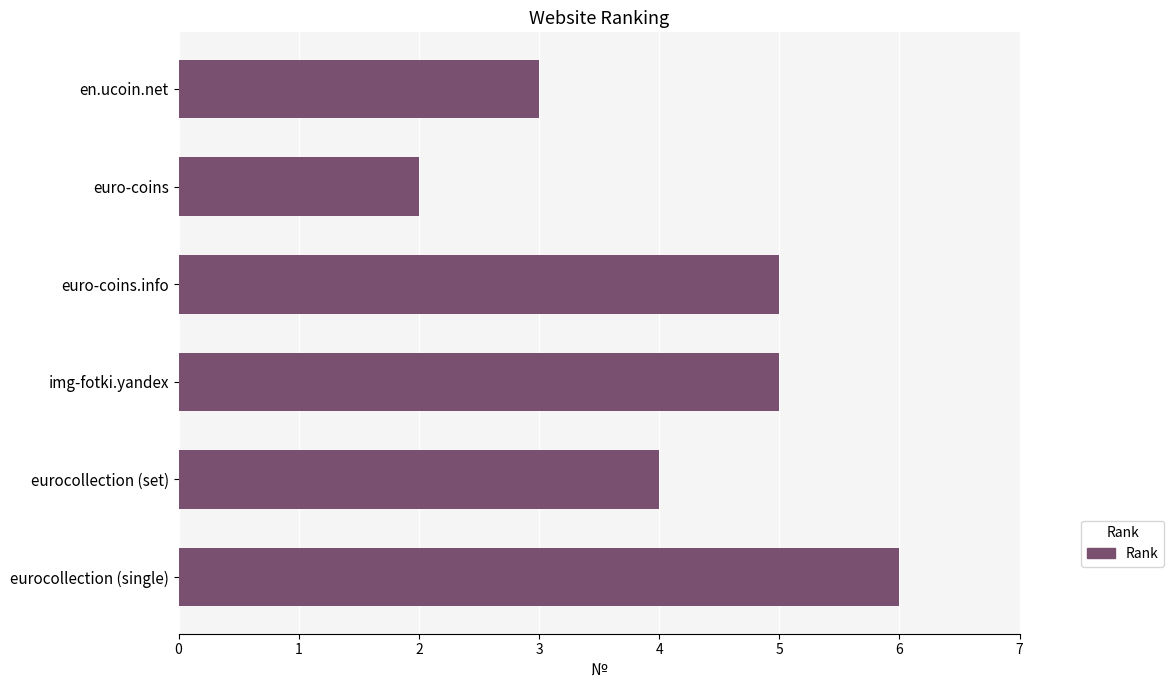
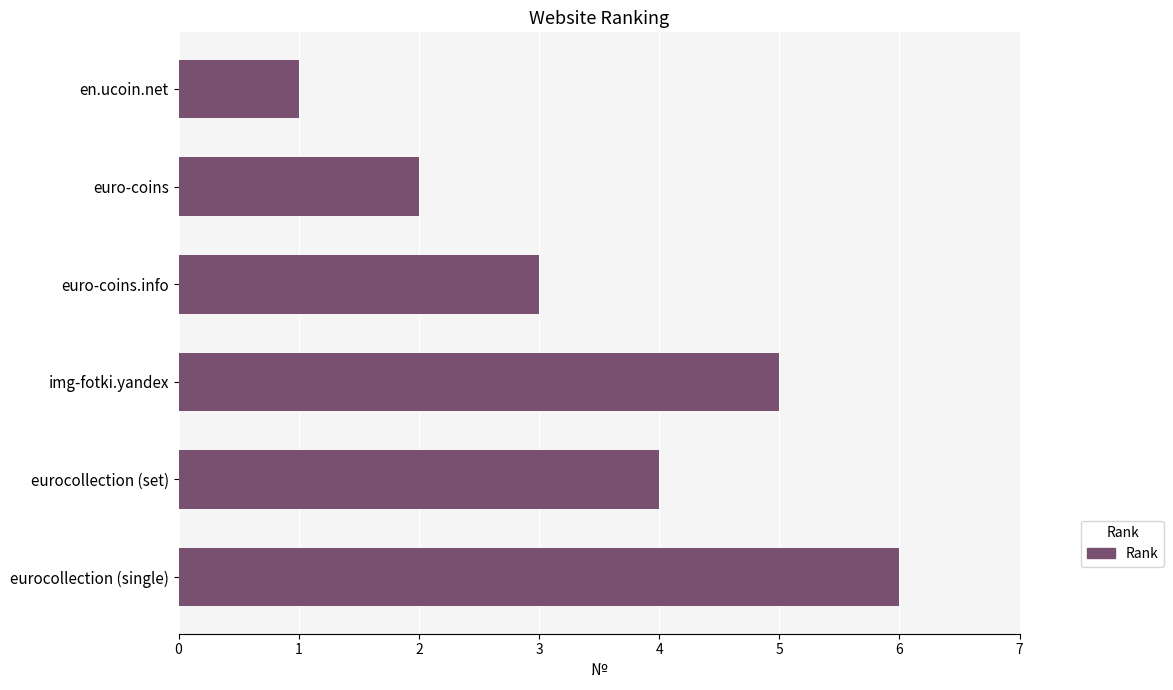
en.ucoin.net: 3 -> 1
euro-coins.info: 5 -> 3
